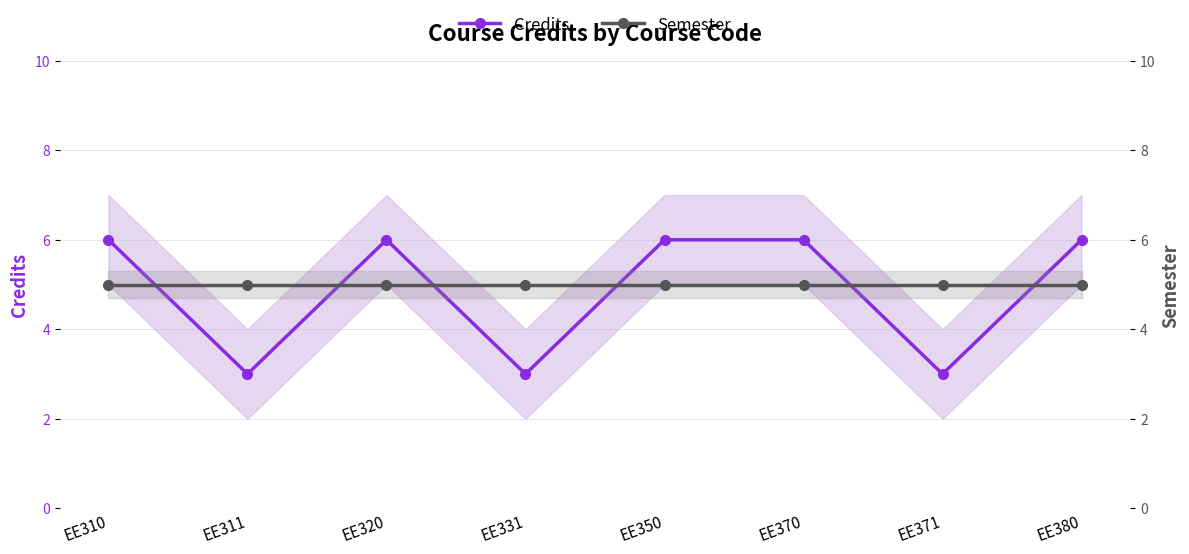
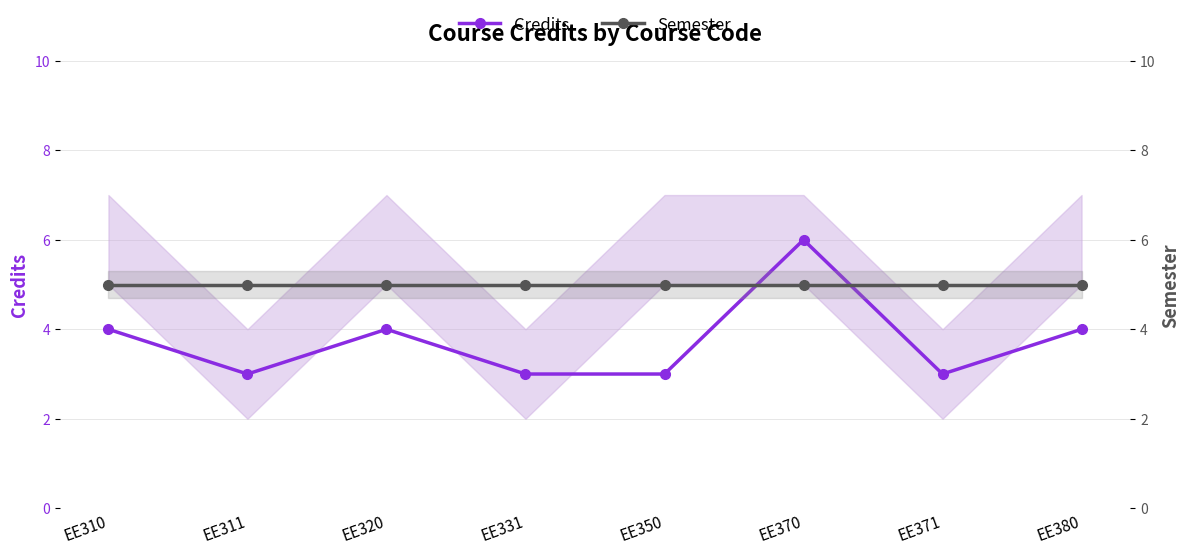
Credits, EE310: 6 -> 4
Credits, EE320: 6 -> 4
Credits, EE350: 6 -> 3
Credits, EE380: 6 -> 4
